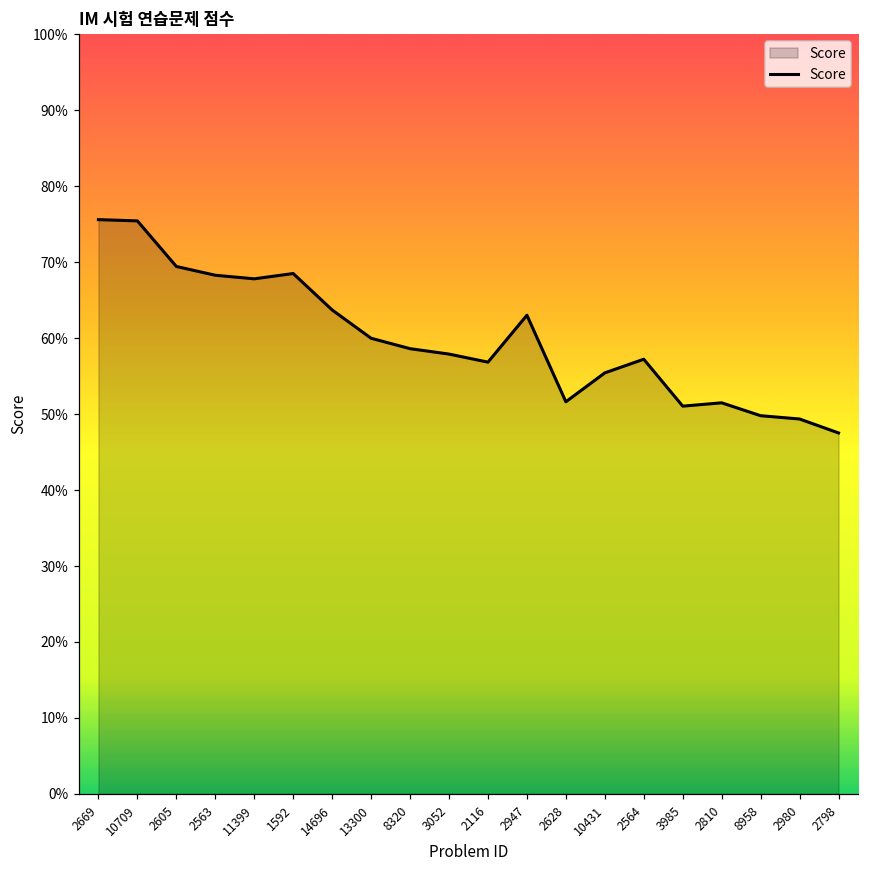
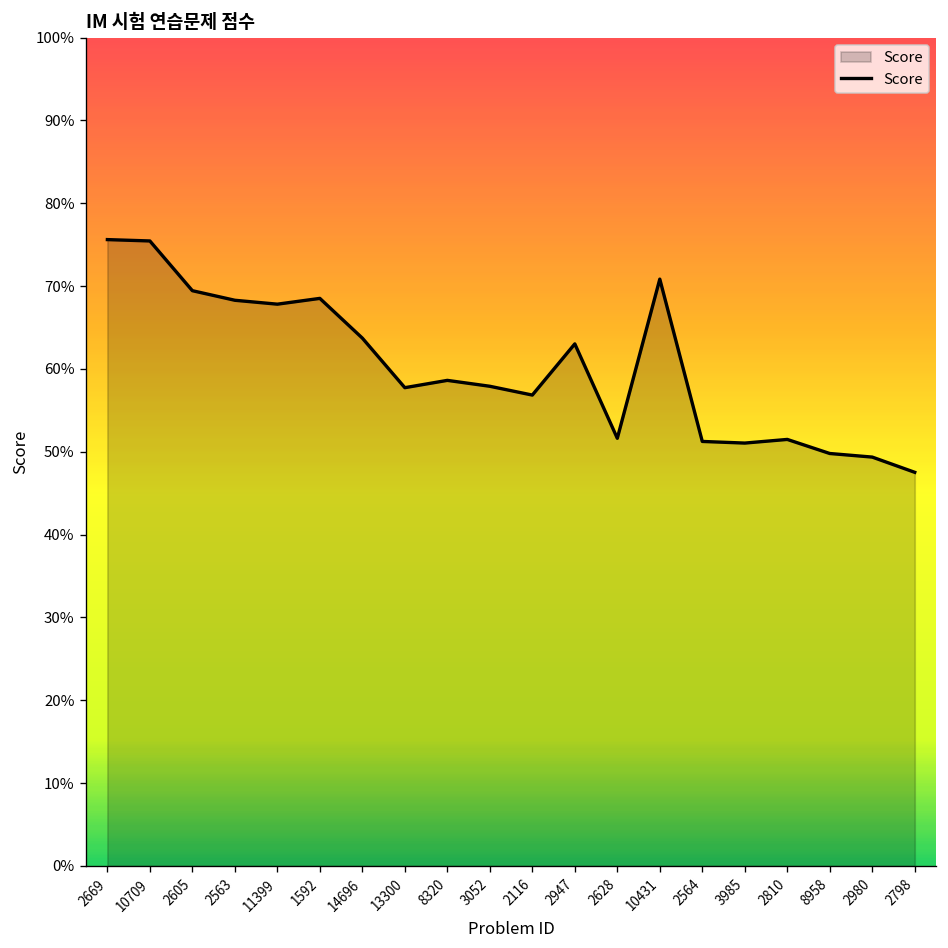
13300: 60% -> 58%
10431: 55% -> 71%
2564: 57% -> 51%
